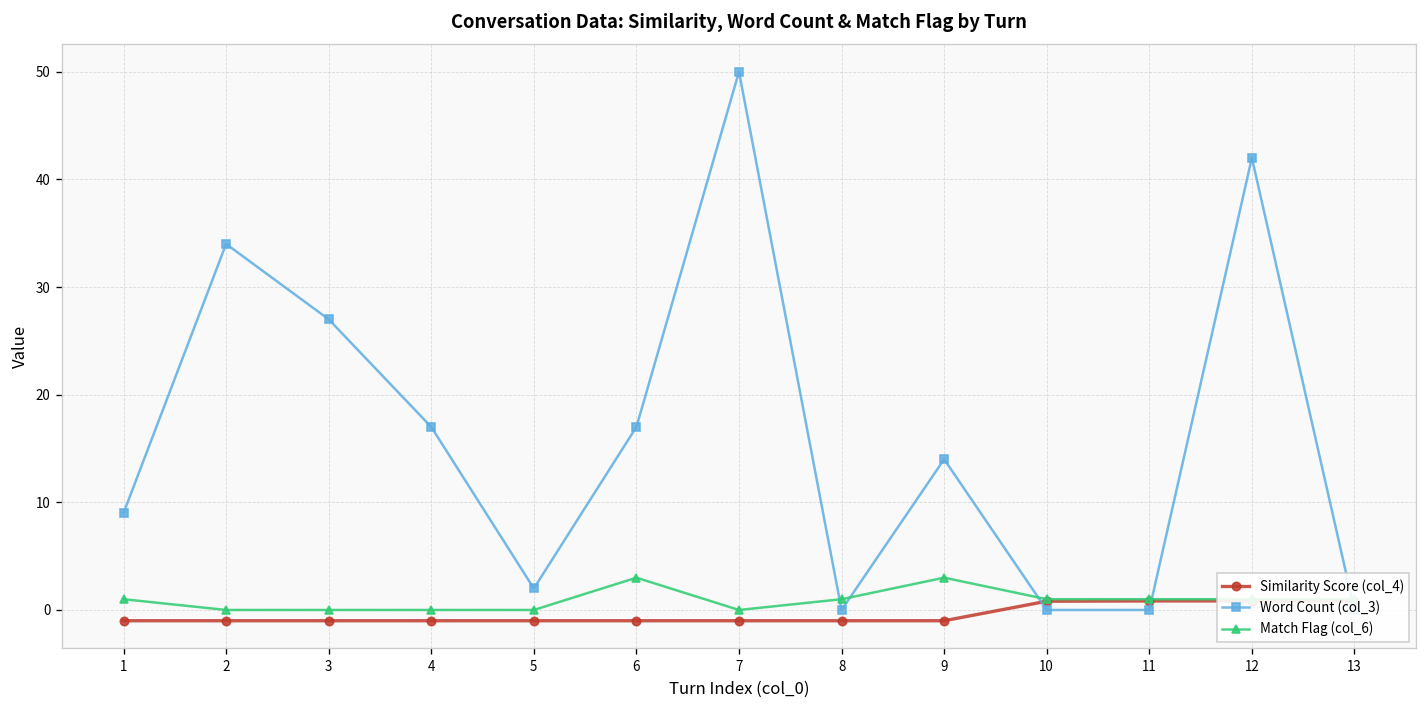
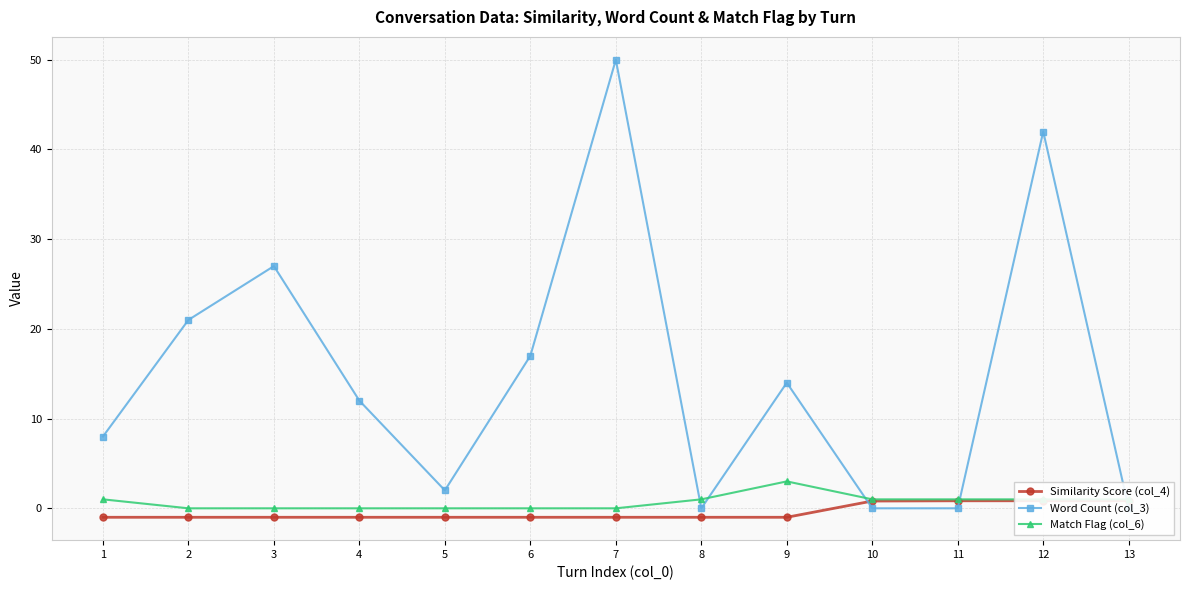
Word Count (col_3), 1: 9 -> 8
Word Count (col_3), 2: 34 -> 21
Word Count (col_3), 4: 17 -> 12
Match Flag (col_6), 6: 3 -> 0
